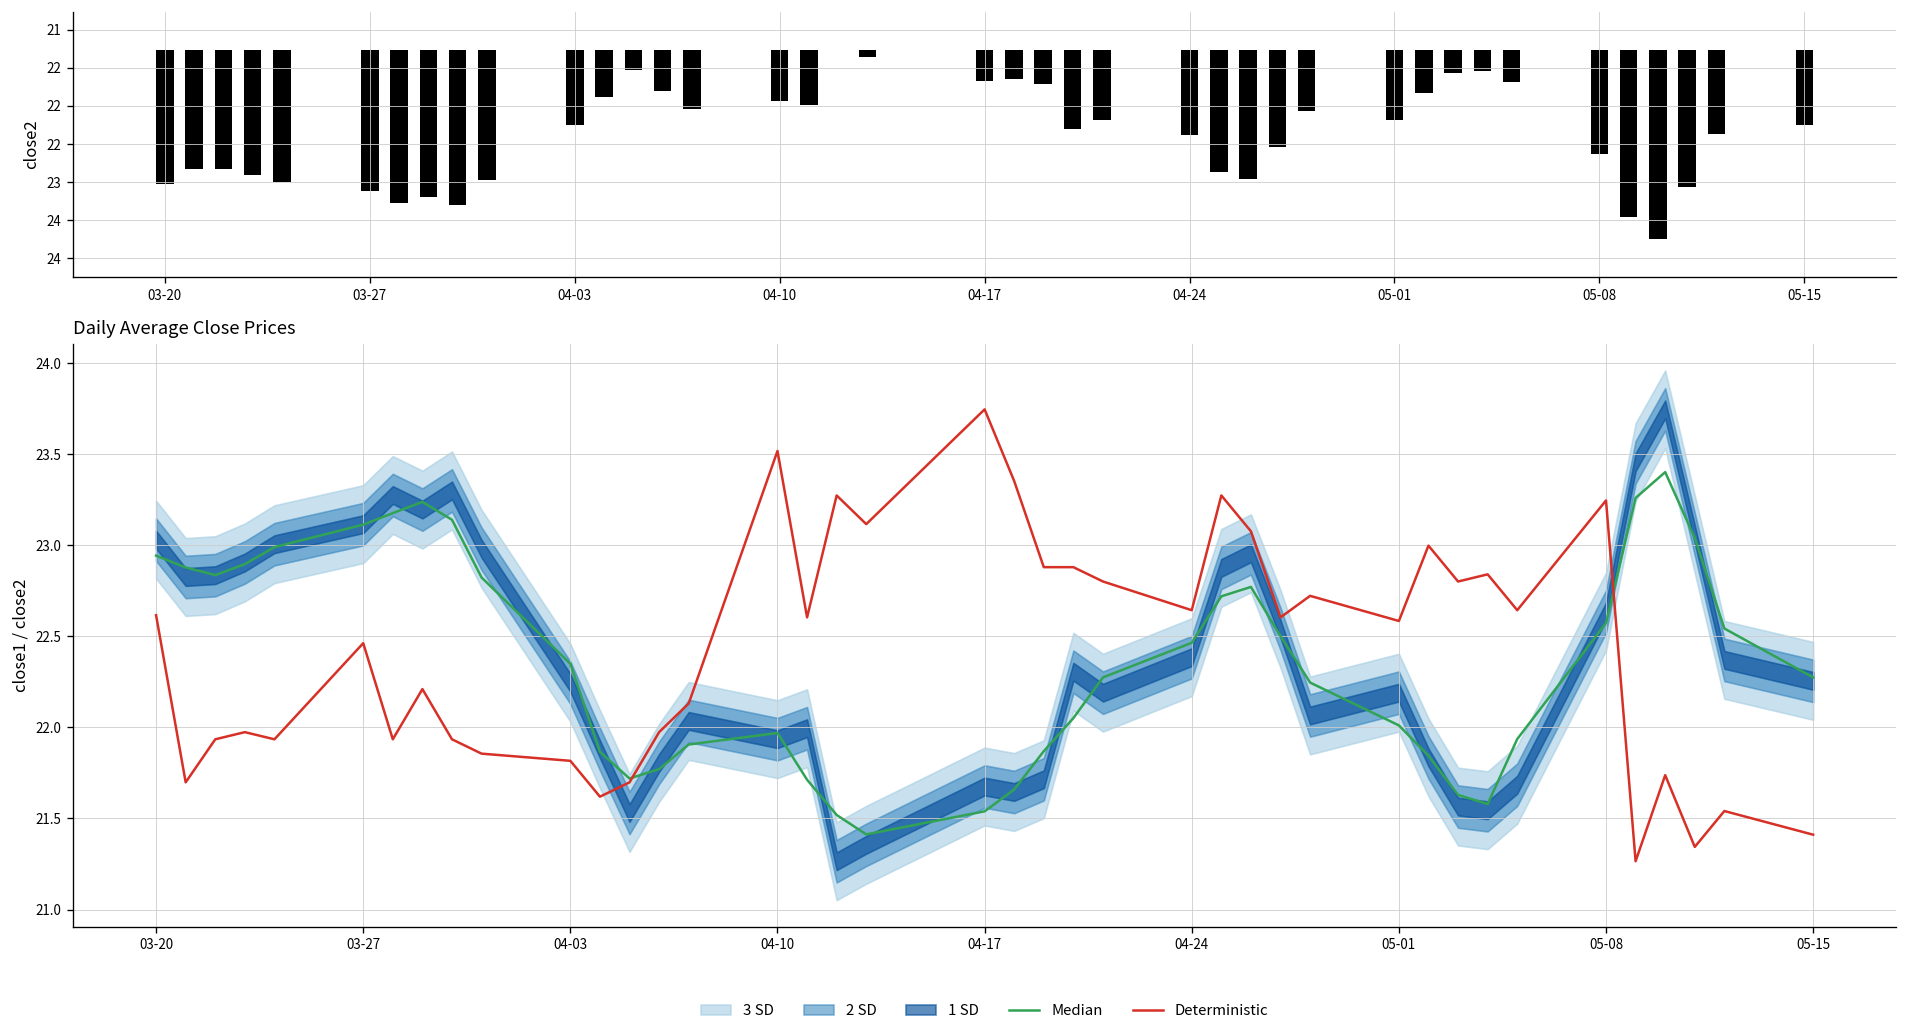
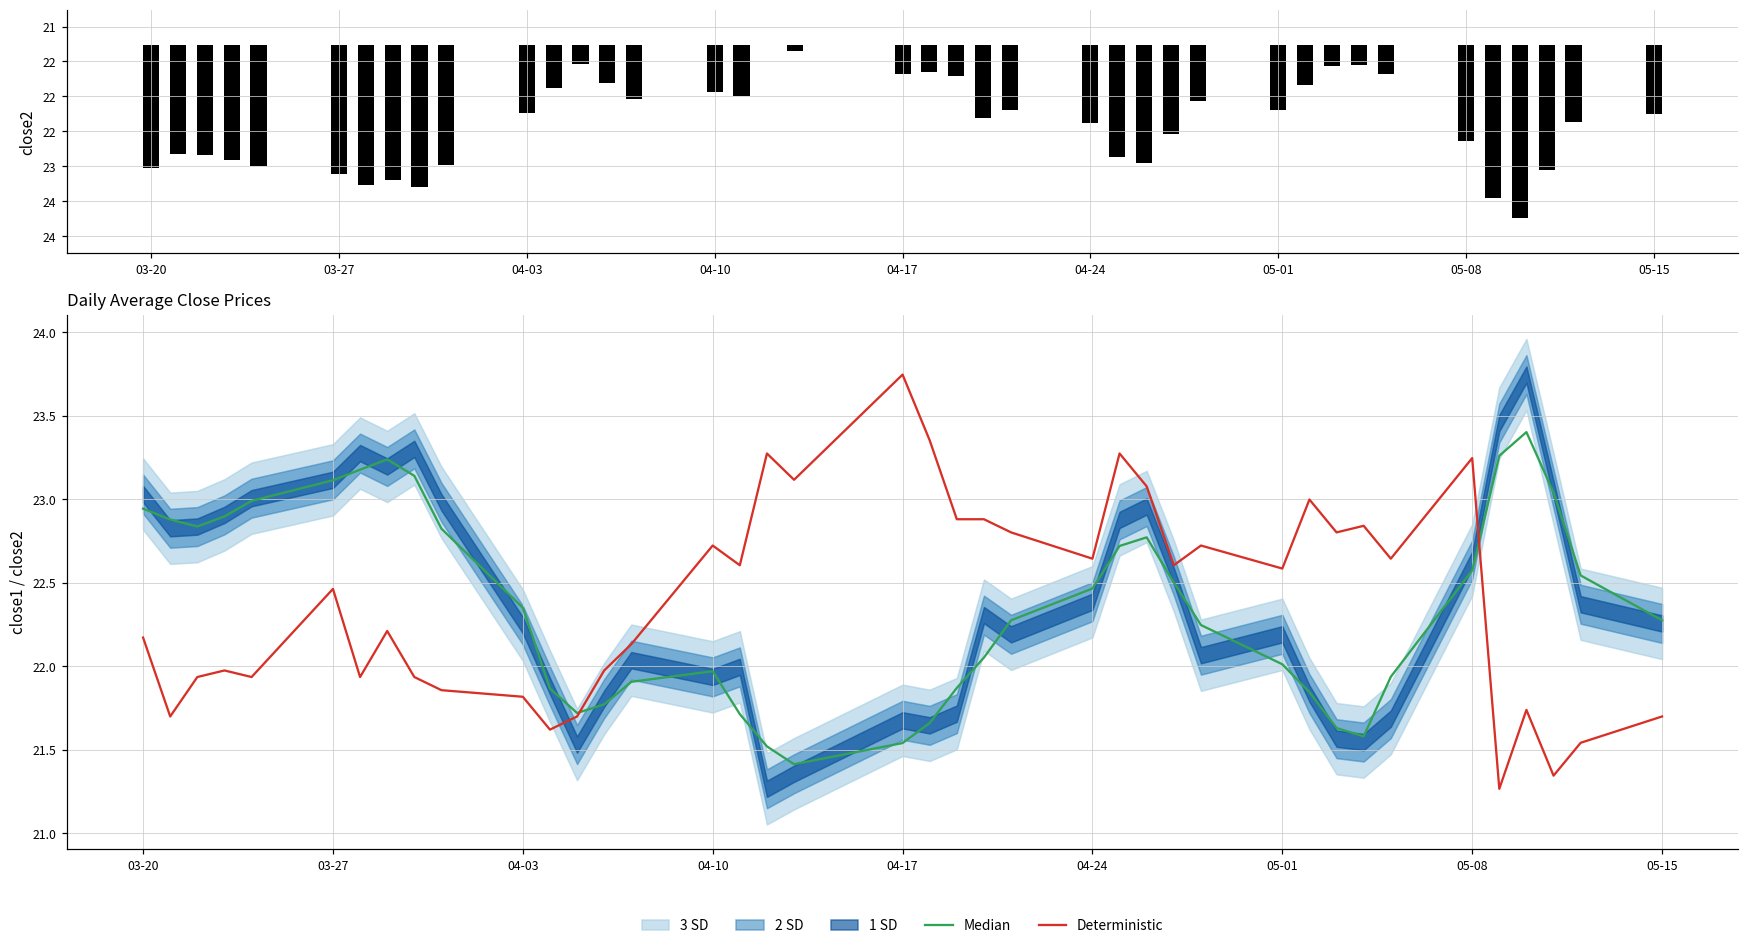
Daily Average Close Prices, Deterministic, 03-20: 22.62 -> 22.17
Daily Average Close Prices, Deterministic, 04-10: 23.52 -> 22.72
Daily Average Close Prices, Deterministic, 05-15: 21.41 -> 21.70
